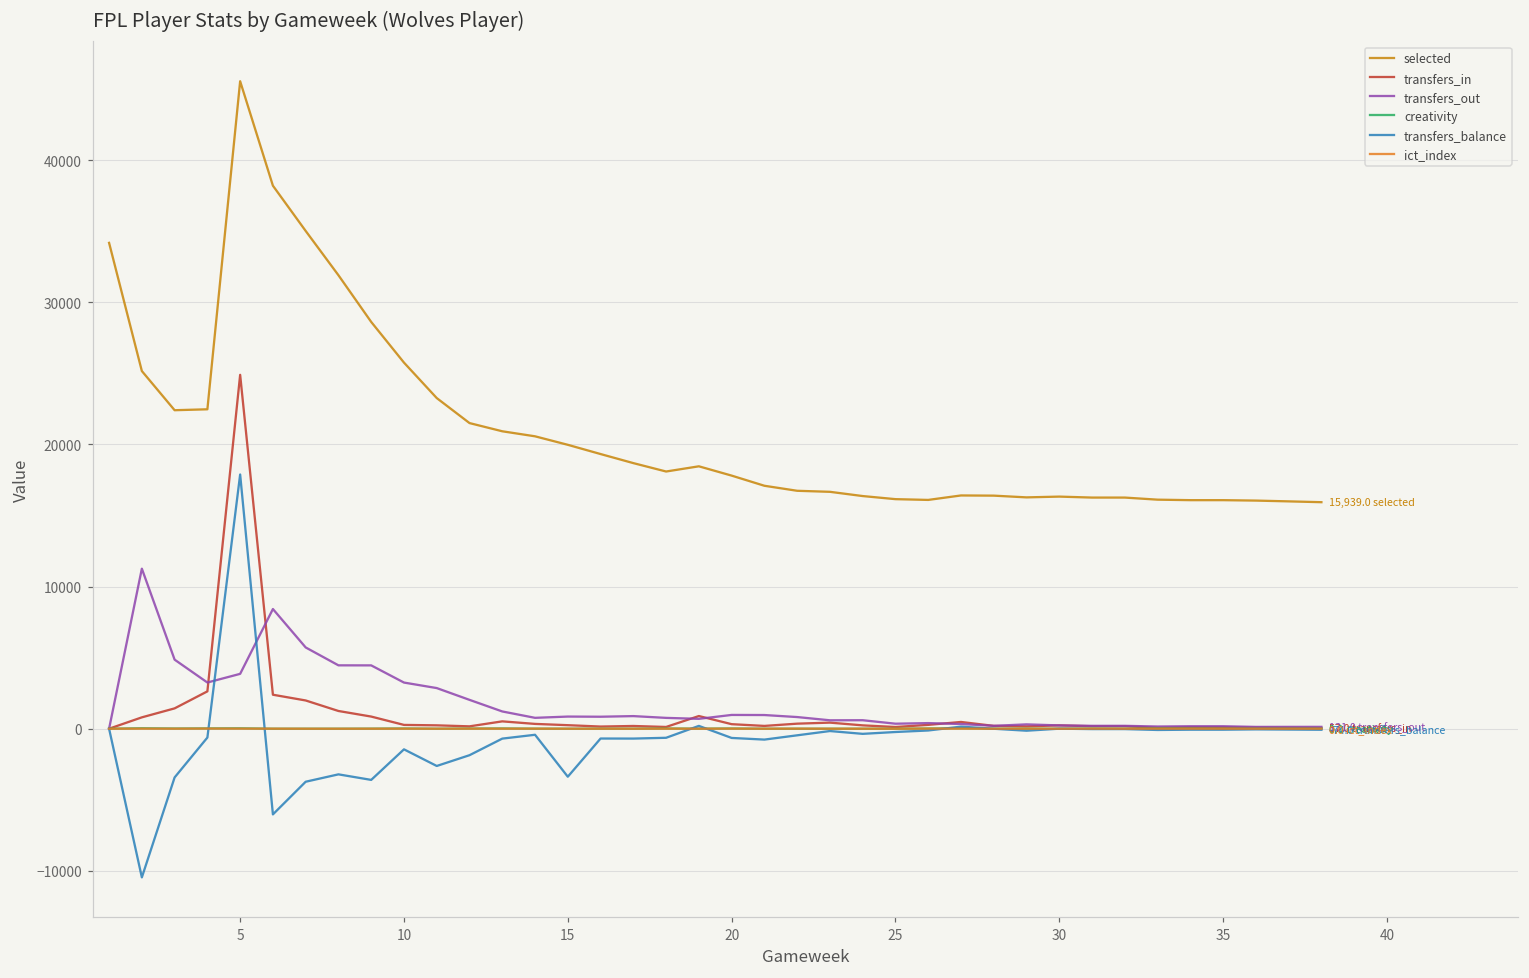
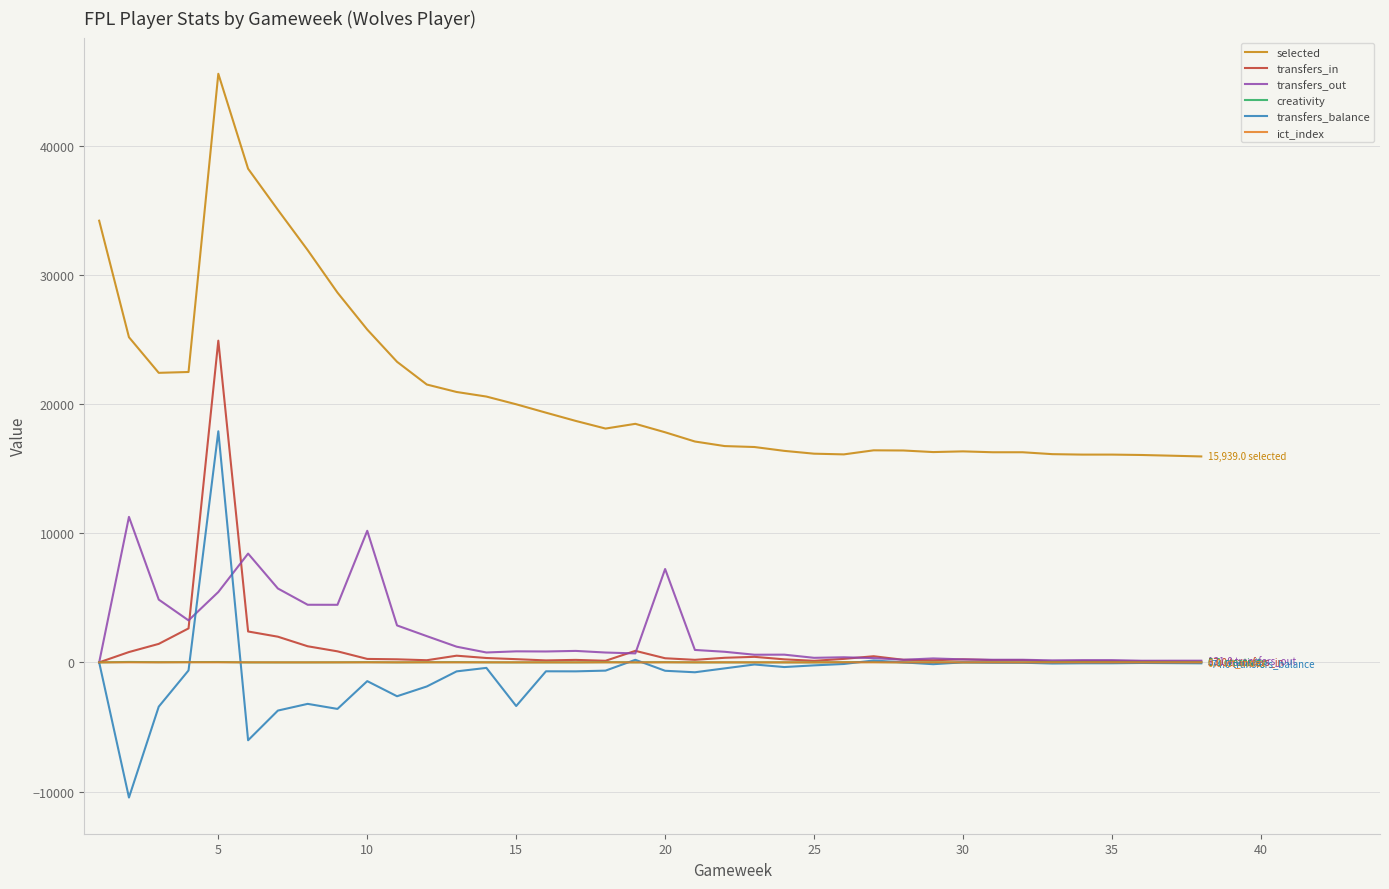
transfers_out, 5: 3900 -> 5400
transfers_out, 10: 3200 -> 10200
transfers_out, 20: 1000 -> 7200
